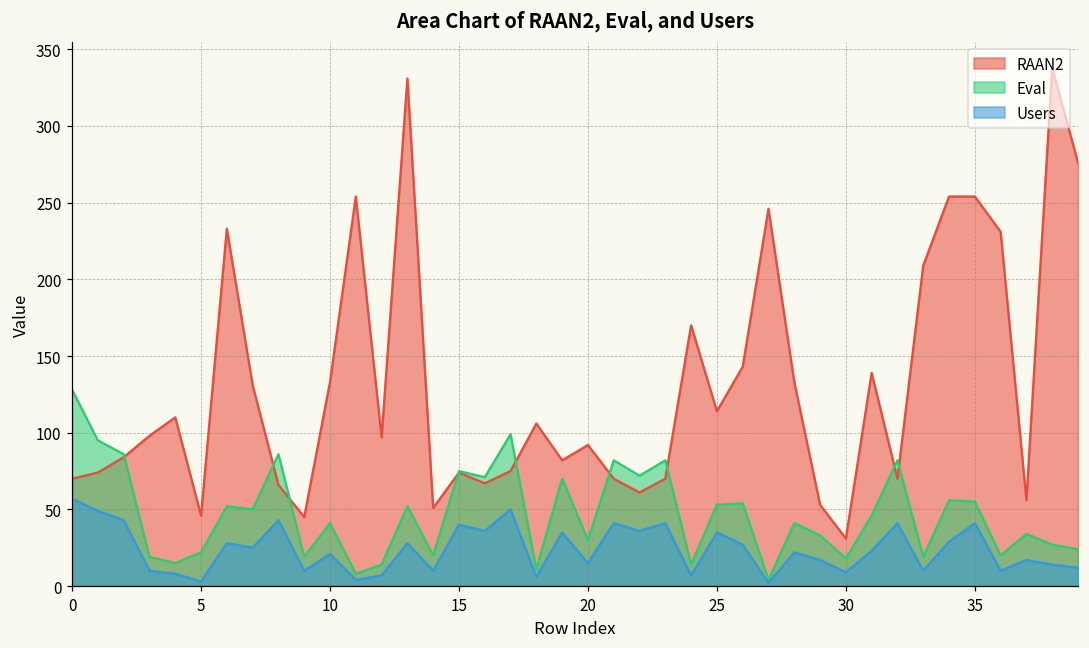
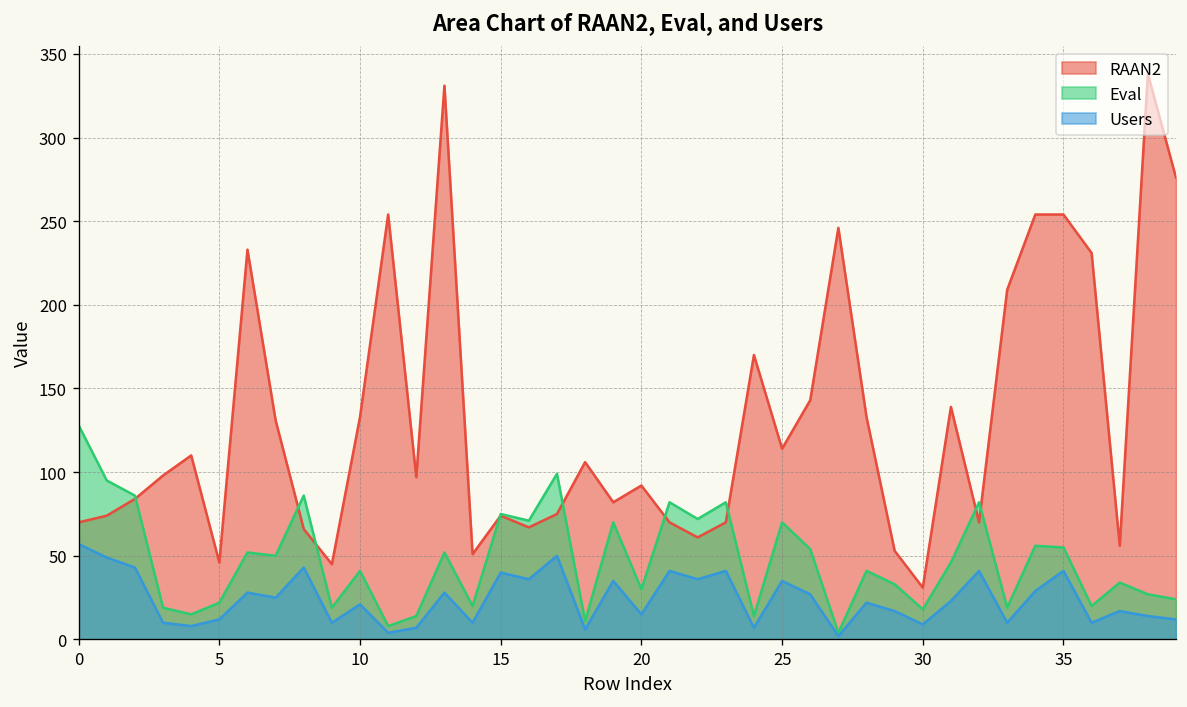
Users, 5: 3 -> 12
Eval, 25: 53 -> 70
